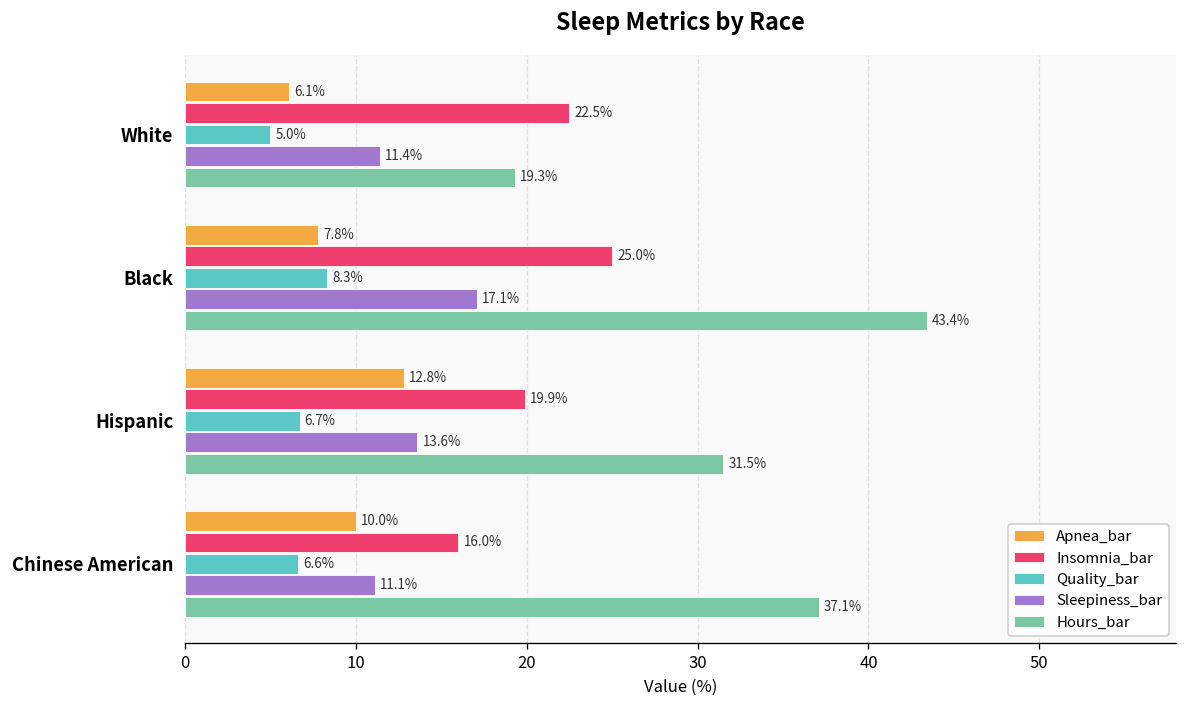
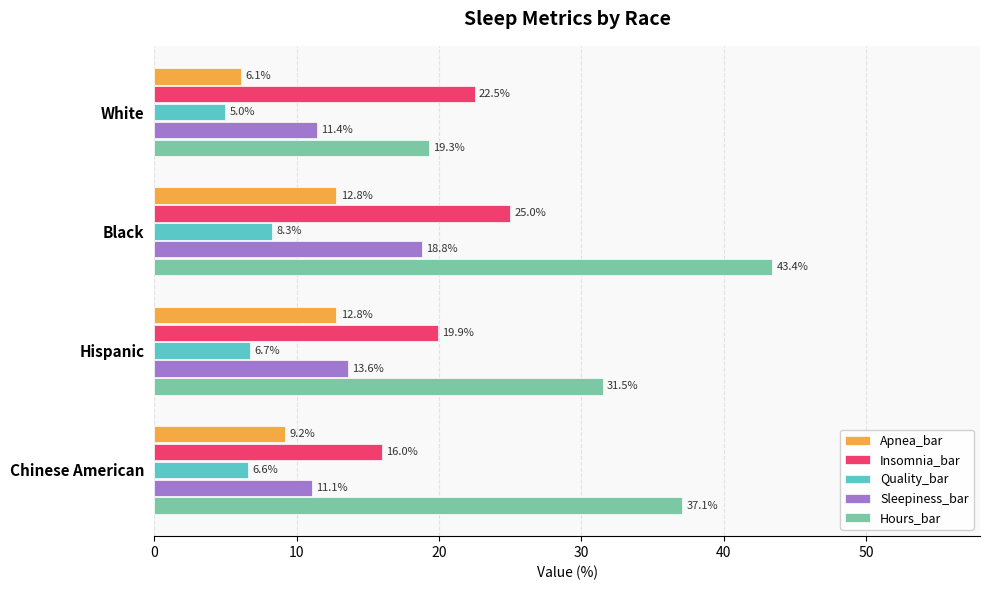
Apnea_bar, Black: 7.8% -> 12.8%
Sleepiness_bar, Black: 17.1% -> 18.8%
Apnea_bar, Chinese American: 10.0% -> 9.2%
